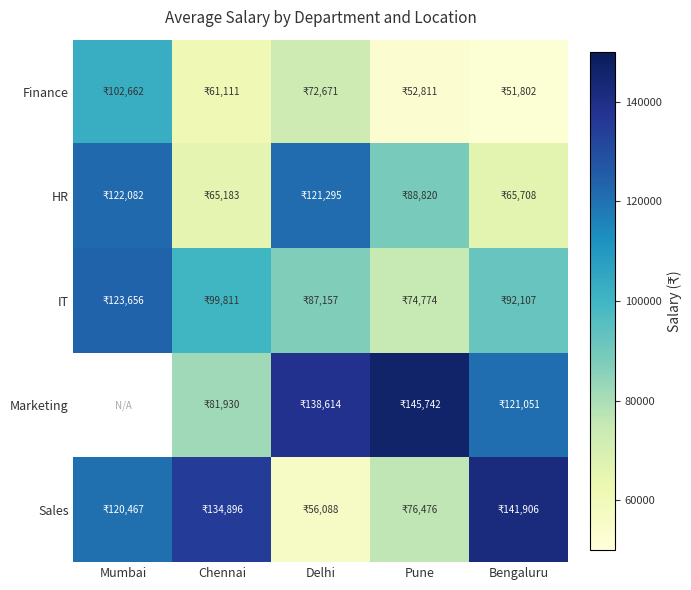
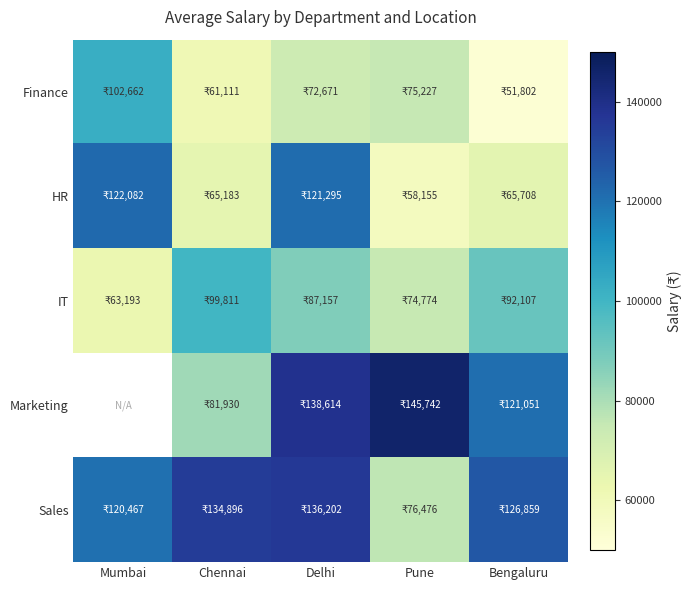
Finance, Pune: 52,811 -> 75,227
HR, Pune: 88,820 -> 58,155
IT, Mumbai: 123,656 -> 63,193
Sales, Delhi: 56,088 -> 136,202
Sales, Bengaluru: 141,906 -> 126,859
